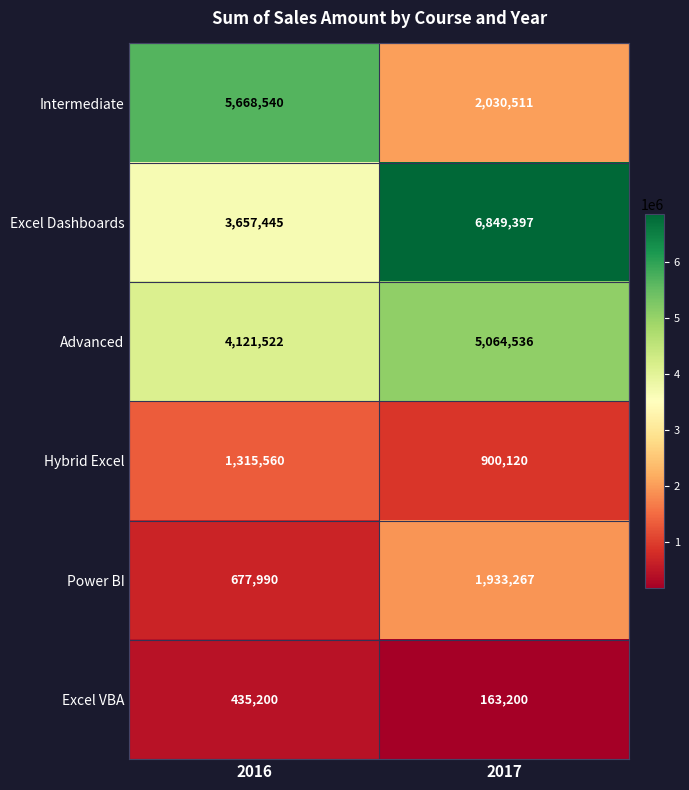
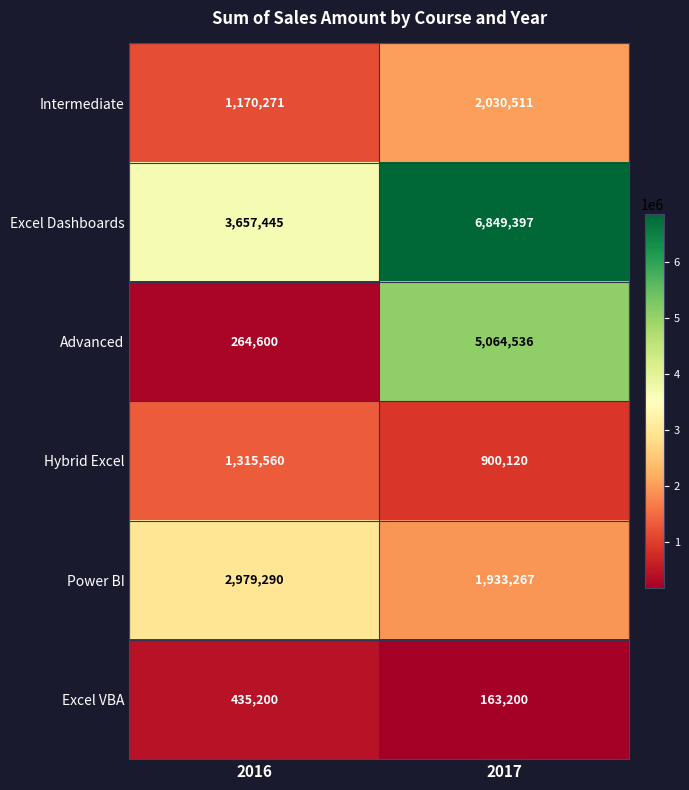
Intermediate, 2016: 5,668,540 -> 1,170,271
Advanced, 2016: 4,121,522 -> 264,600
Power BI, 2016: 677,990 -> 2,979,290
